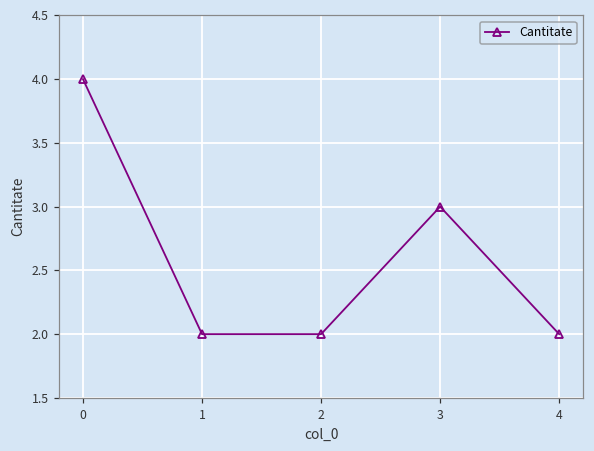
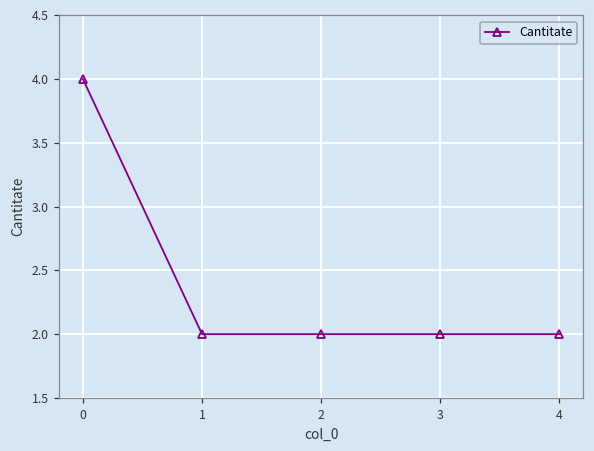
3: 3 -> 2
